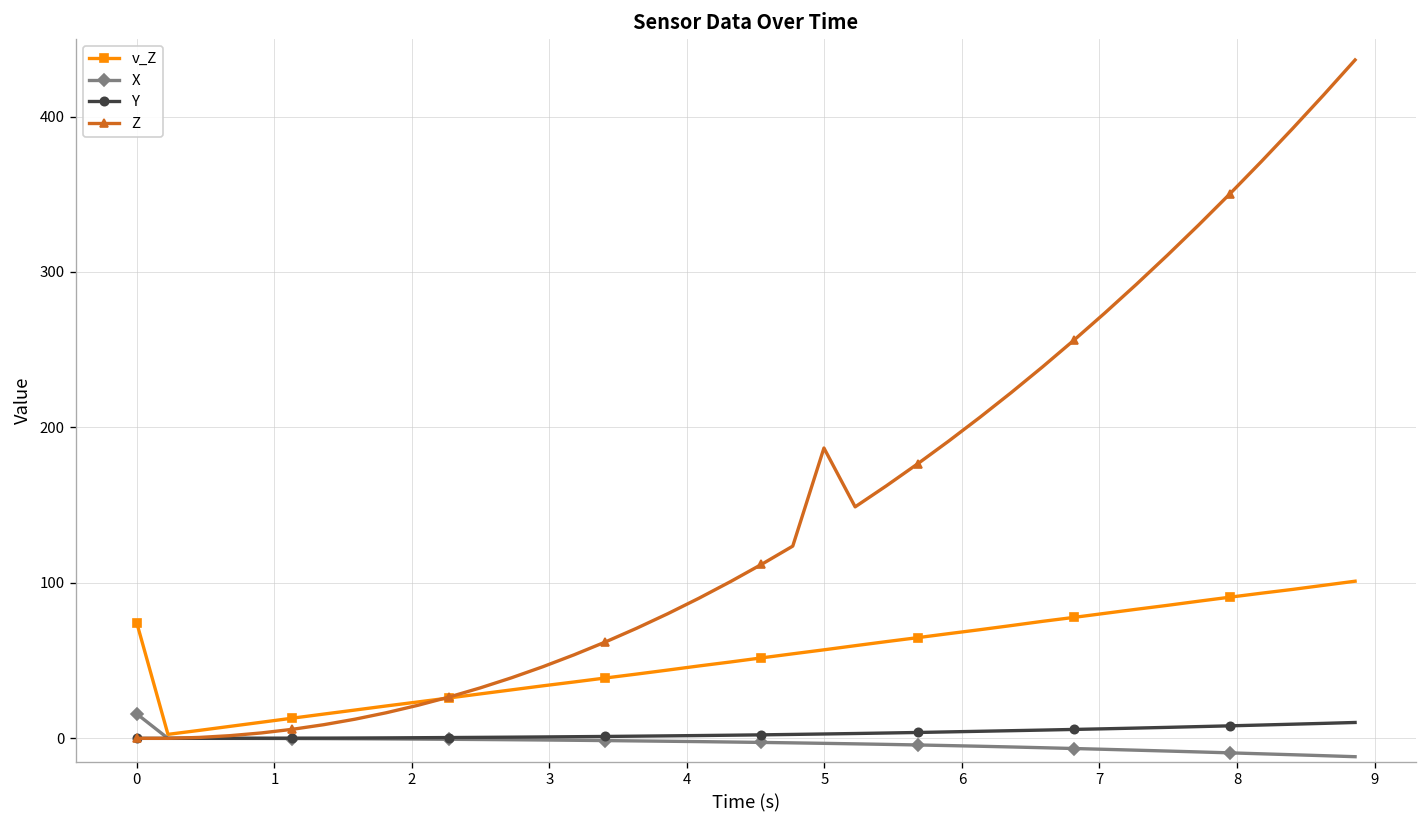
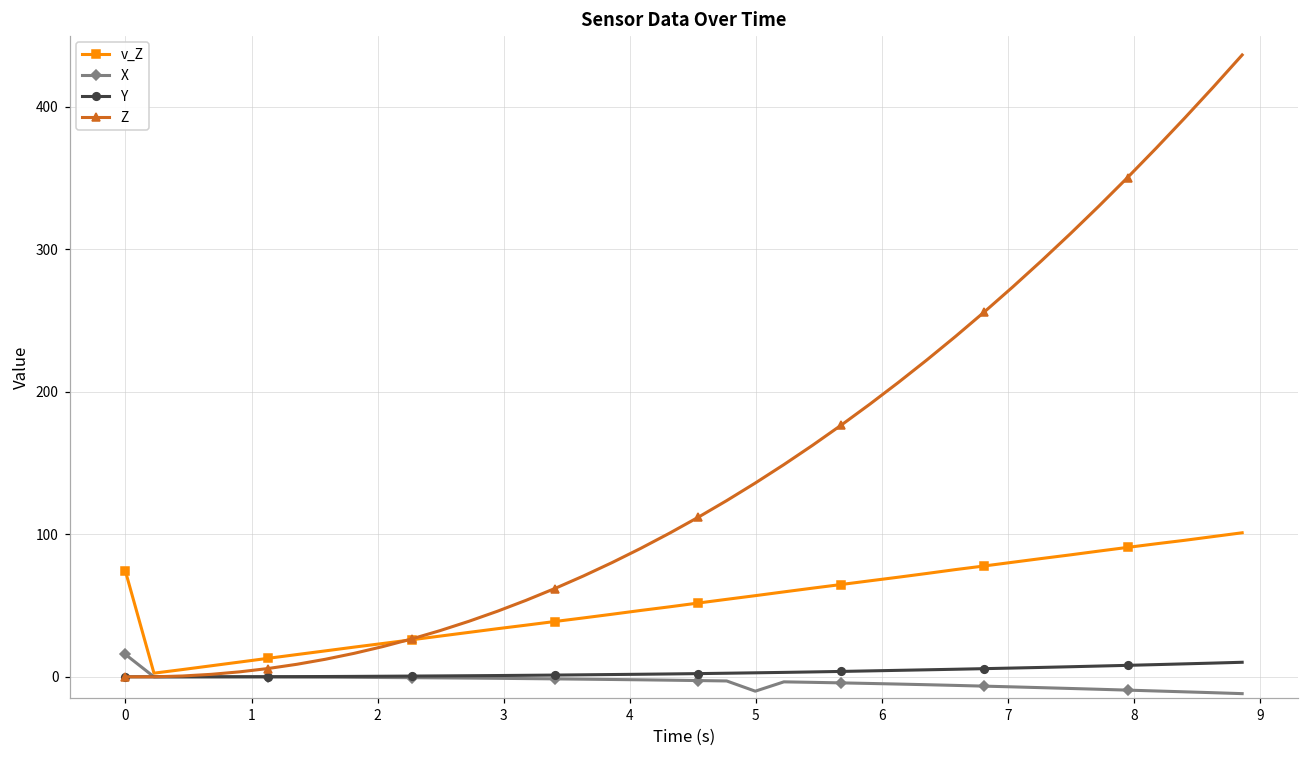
X, 5: -3 -> -10
Z, 5: 187 -> 136
